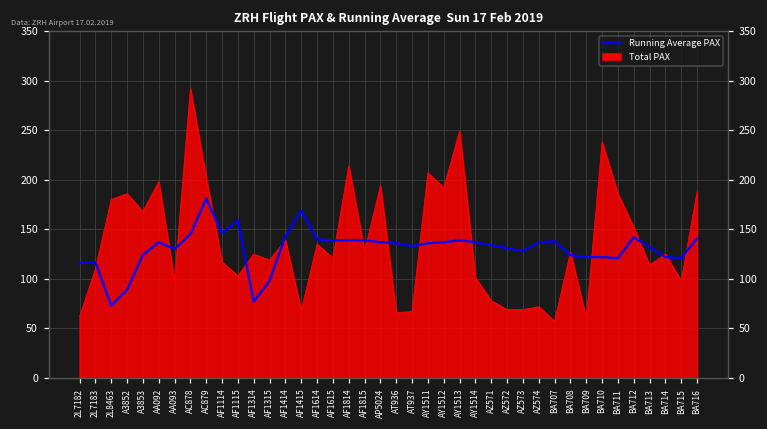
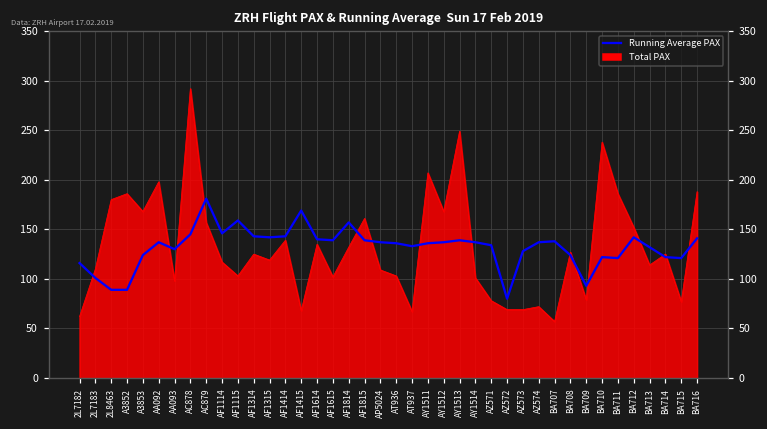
Running Average PAX, 2L7183: 120 -> 100
Running Average PAX, 2L8463: 70 -> 90
Total PAX, AC879: 200 -> 160
Running Average PAX, AF1314: 80 -> 140
Running Average PAX, AF1315: 100 -> 140
Total PAX, AF1615: 120 -> 100
Total PAX, AF1814: 210 -> 130
Running Average PAX, AF1814: 140 -> 160
Total PAX, AF1815: 130 -> 160
Total PAX, AP5024: 190 -> 110
Total PAX, AT936: 70 -> 100
Total PAX, AY1512: 190 -> 170
Running Average PAX, AZ572: 130 -> 80
Total PAX, BA709: 60 -> 80
Running Average PAX, BA709: 120 -> 90
Total PAX, BA715: 100 -> 80
